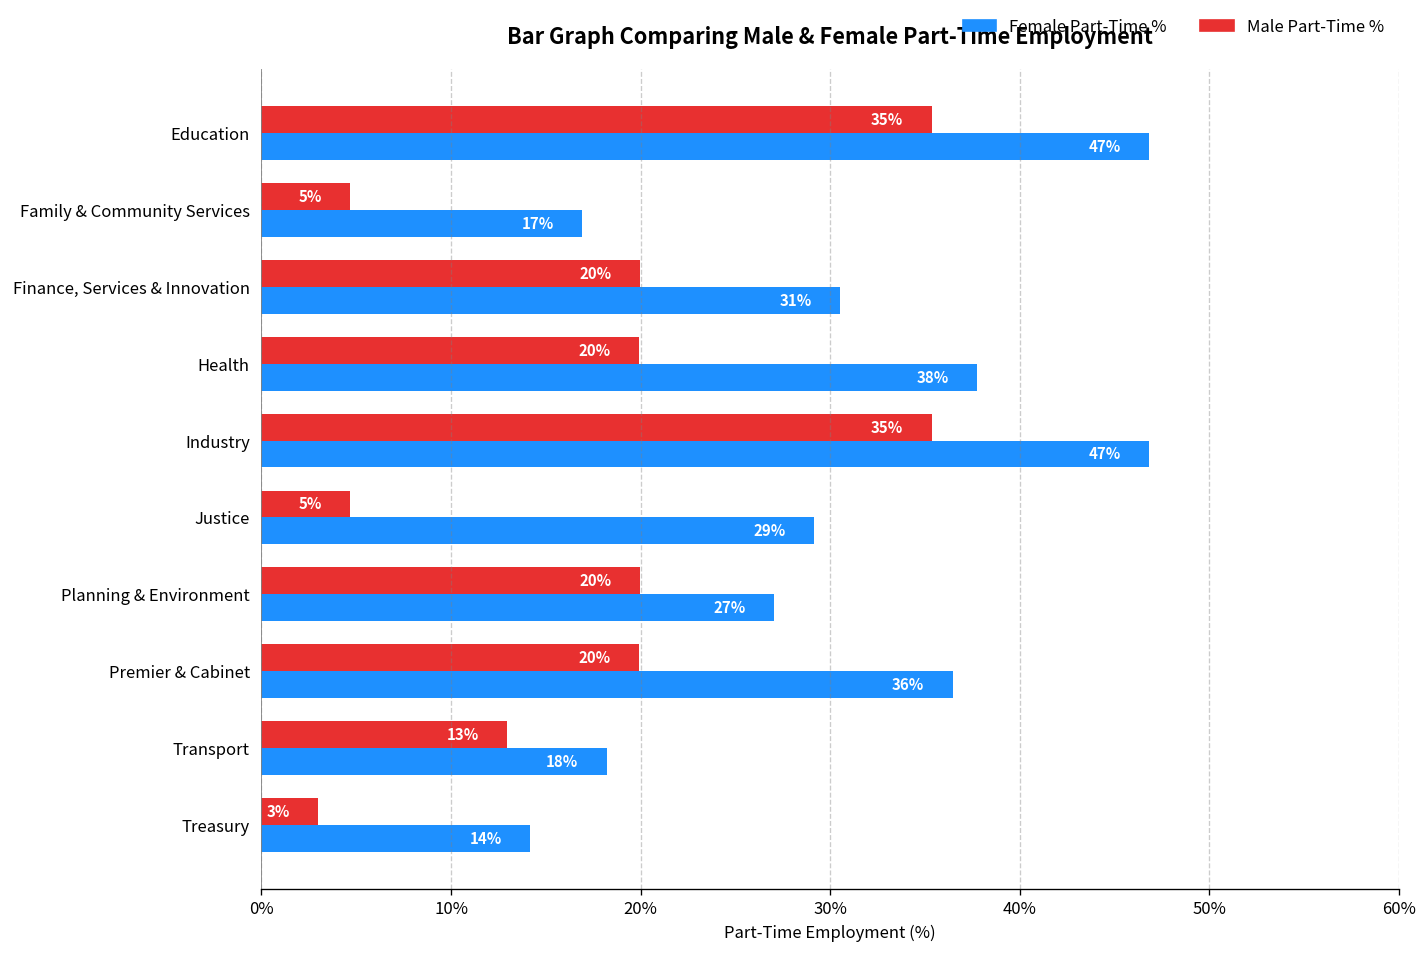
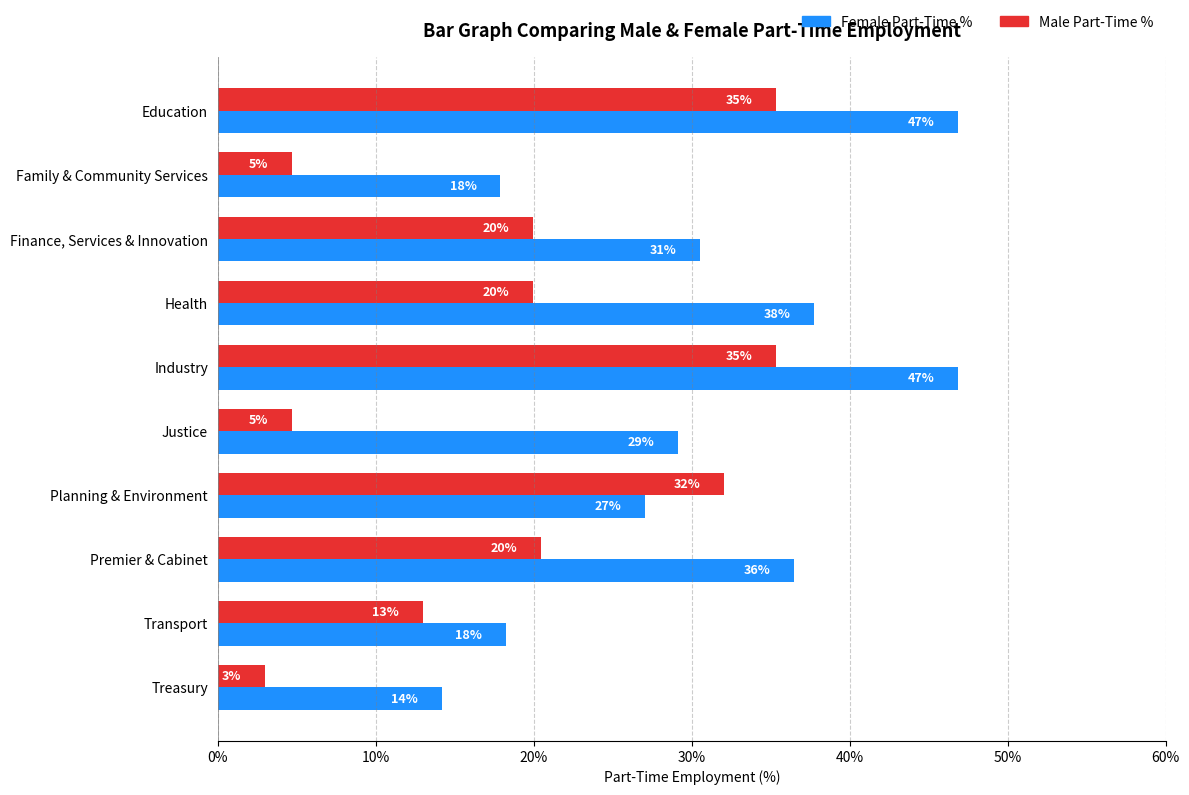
Female Part-Time %, Family & Community Services: 17% -> 18%
Male Part-Time %, Planning & Environment: 20% -> 32%
Male Part-Time %, Premier & Cabinet: 19.9% -> 20.5%
